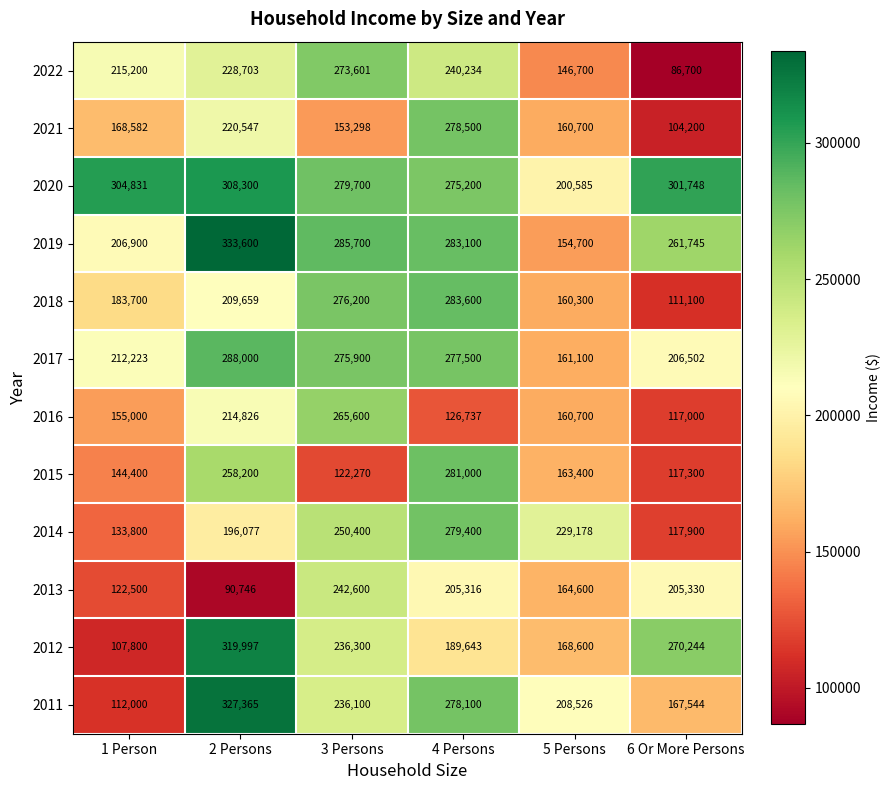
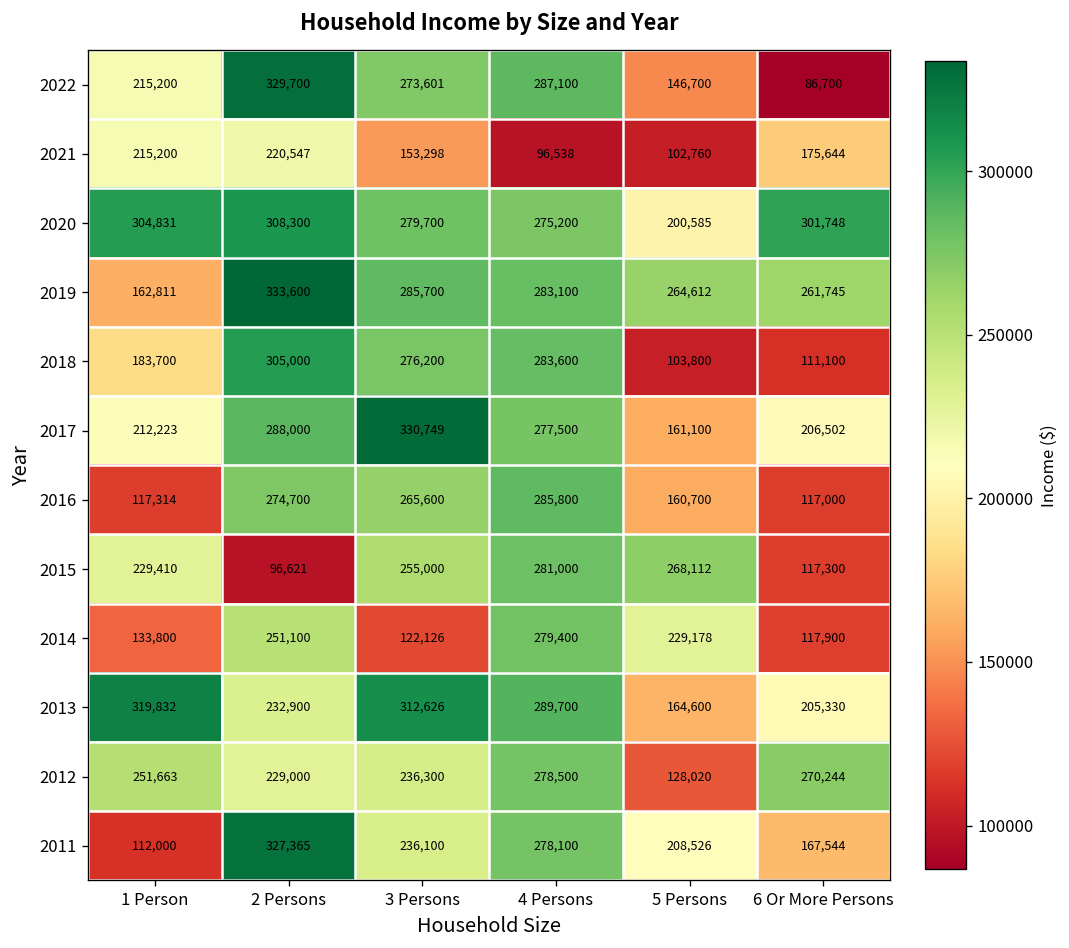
2022, 2 Persons: 228,703 -> 329,700
2022, 4 Persons: 240,234 -> 287,100
2021, 1 Person: 168,582 -> 215,200
2021, 4 Persons: 278,500 -> 96,538
2021, 5 Persons: 160,700 -> 102,760
2021, 6 Or More Persons: 104,200 -> 175,644
2019, 1 Person: 206,900 -> 162,811
2019, 5 Persons: 154,700 -> 264,612
2018, 2 Persons: 209,659 -> 305,000
2018, 5 Persons: 160,300 -> 103,800
2017, 3 Persons: 275,900 -> 330,749
2016, 1 Person: 155,000 -> 117,314
2016, 2 Persons: 214,826 -> 274,700
2016, 4 Persons: 126,737 -> 285,800
2015, 1 Person: 144,400 -> 229,410
2015, 2 Persons: 258,200 -> 96,621
2015, 3 Persons: 122,270 -> 255,000
2015, 5 Persons: 163,400 -> 268,112
2014, 2 Persons: 196,077 -> 251,100
2014, 3 Persons: 250,400 -> 122,126
2013, 1 Person: 122,500 -> 319,832
2013, 2 Persons: 90,746 -> 232,900
2013, 3 Persons: 242,600 -> 312,626
2013, 4 Persons: 205,316 -> 289,700
2012, 1 Person: 107,800 -> 251,663
2012, 2 Persons: 319,997 -> 229,000
2012, 4 Persons: 189,643 -> 278,500
2012, 5 Persons: 168,600 -> 128,020
